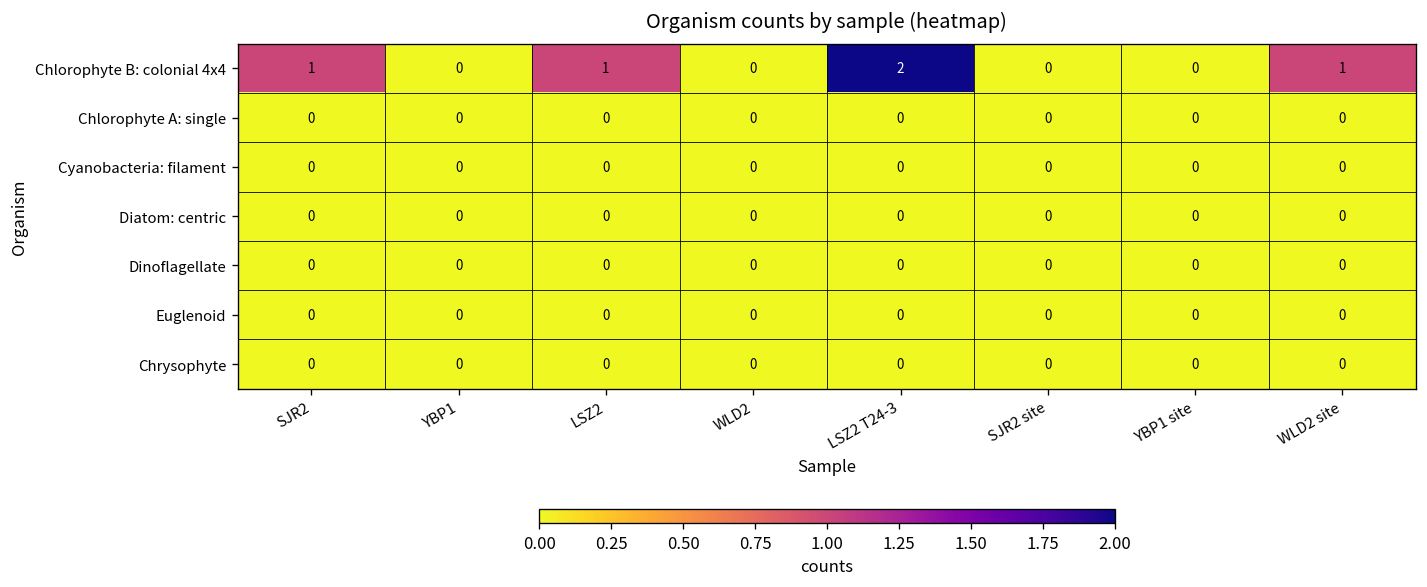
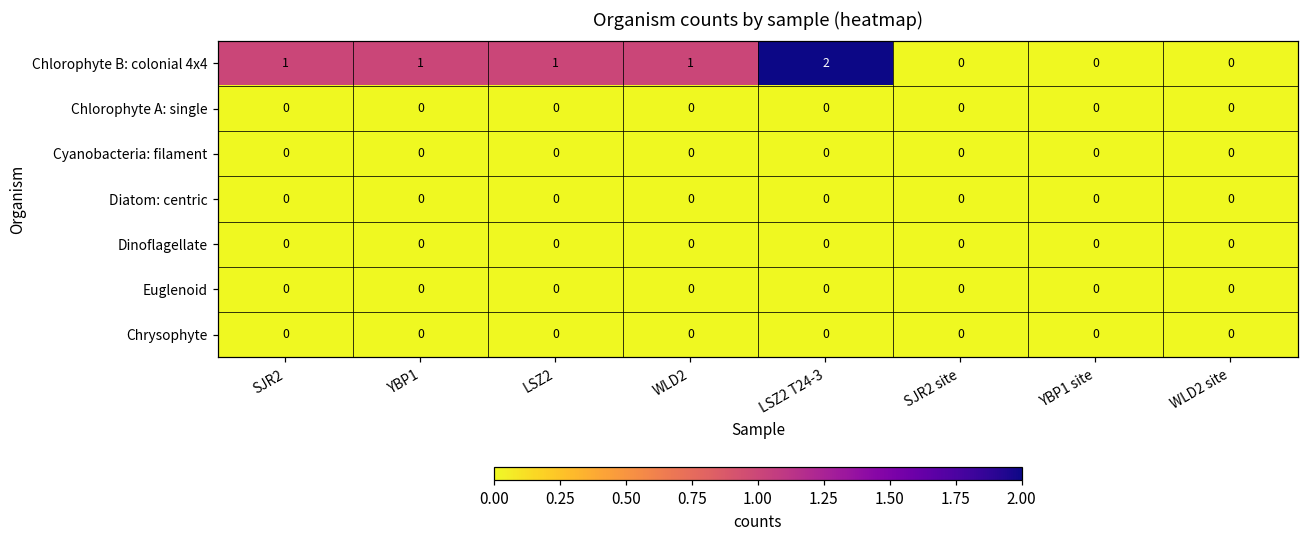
Chlorophyte B: colonial 4x4, YBP1: 0 -> 1
Chlorophyte B: colonial 4x4, WLD2: 0 -> 1
Chlorophyte B: colonial 4x4, WLD2 site: 1 -> 0
